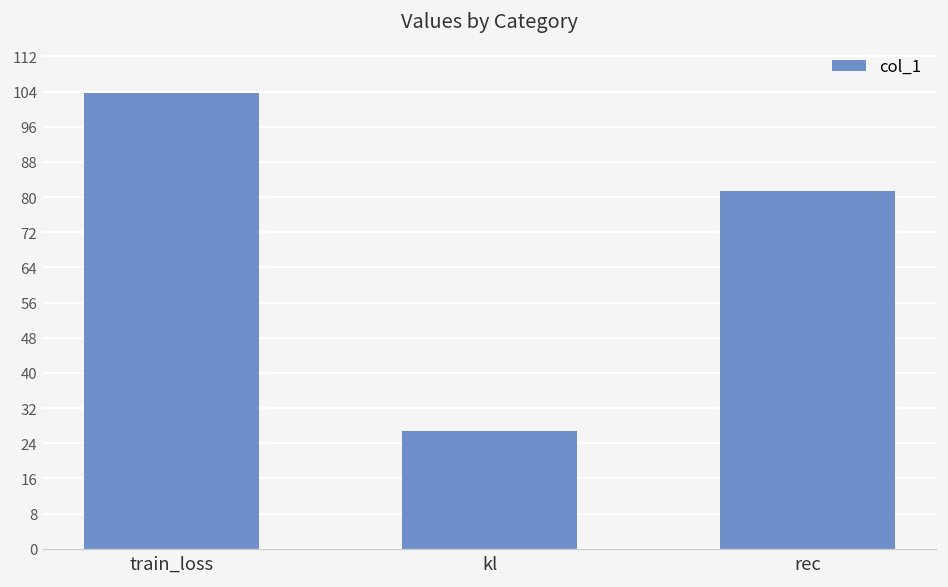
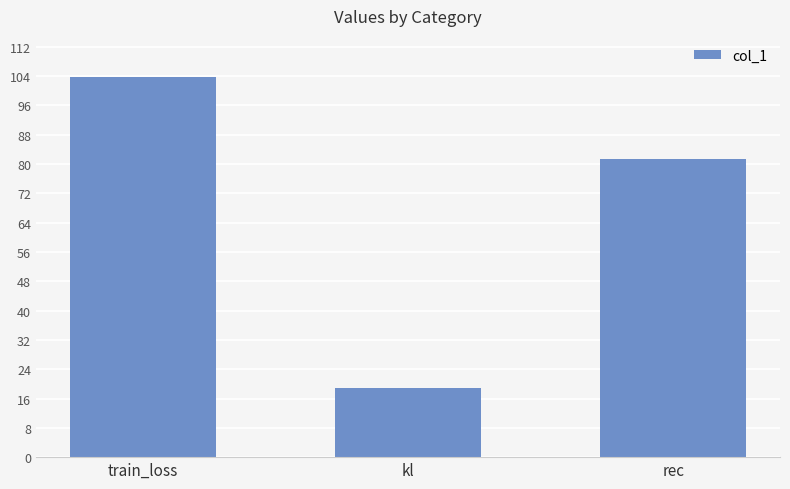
kl: 27 -> 19
